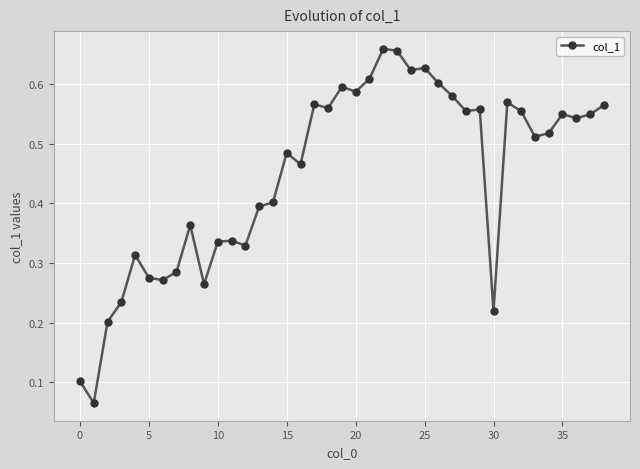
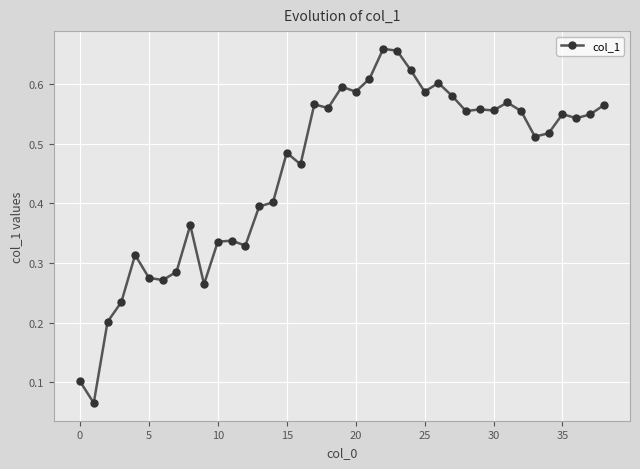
25: 0.63 -> 0.59
30: 0.22 -> 0.56
